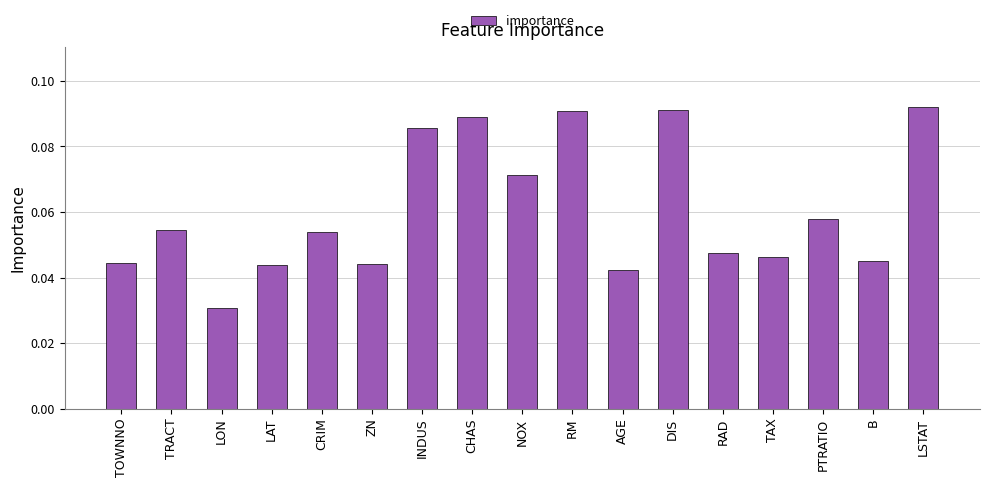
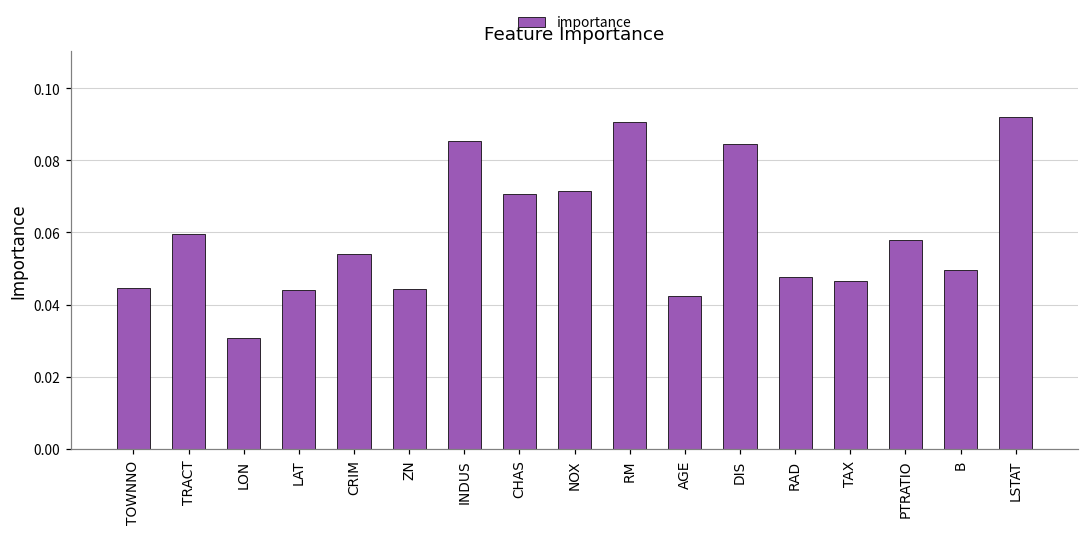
TRACT: 0.054 -> 0.060
CHAS: 0.089 -> 0.071
DIS: 0.091 -> 0.085
B: 0.045 -> 0.050
